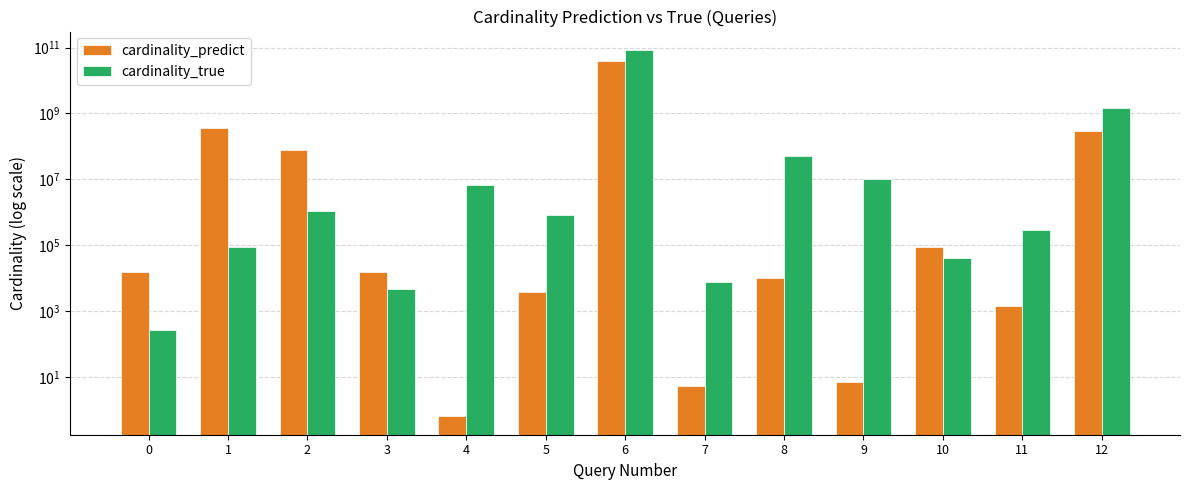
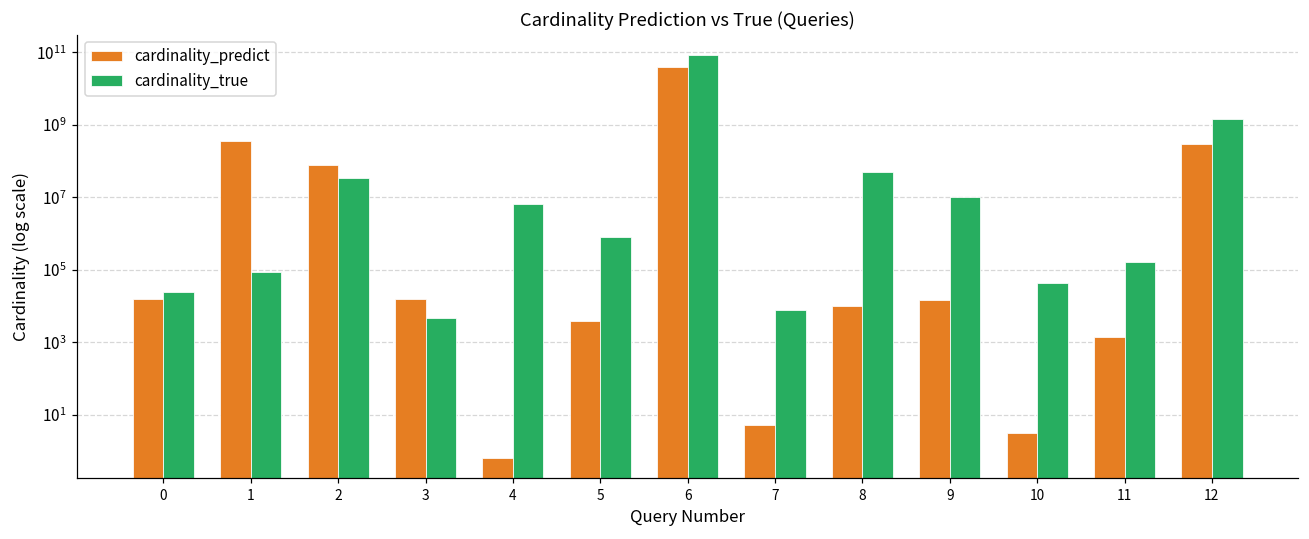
cardinality_true, 0: 300 -> 20000
cardinality_true, 2: 1100000 -> 30000000
cardinality_predict, 9: 7 -> 10000
cardinality_predict, 10: 90000 -> 3
cardinality_true, 11: 300000 -> 200000
